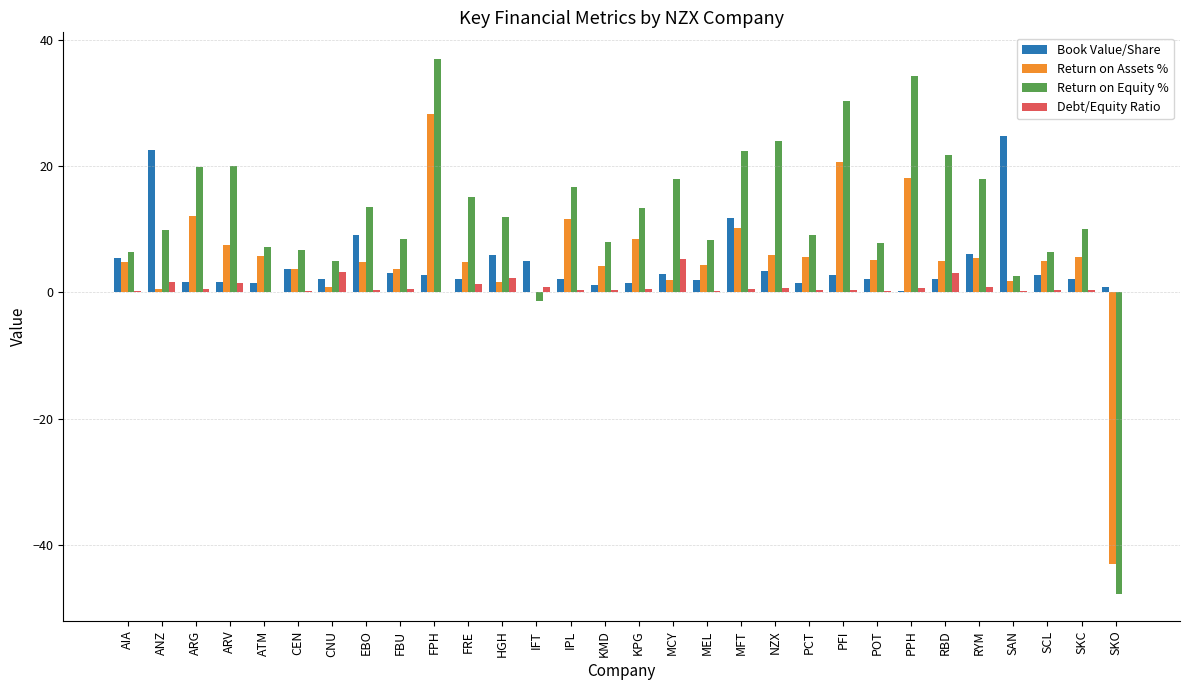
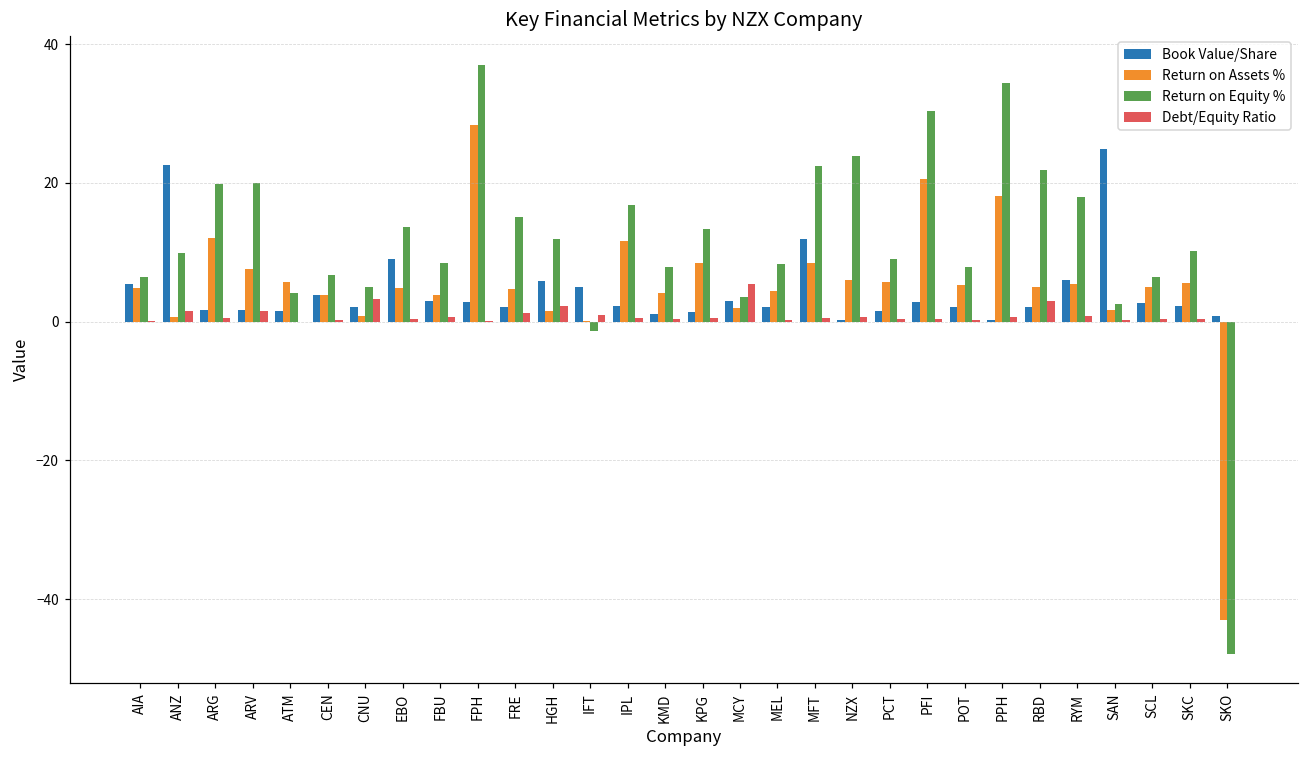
Return on Equity %, ATM: 7 -> 4
Return on Equity %, MCY: 18 -> 4
Return on Assets %, MFT: 10 -> 8
Book Value/Share, NZX: 3 -> 0
